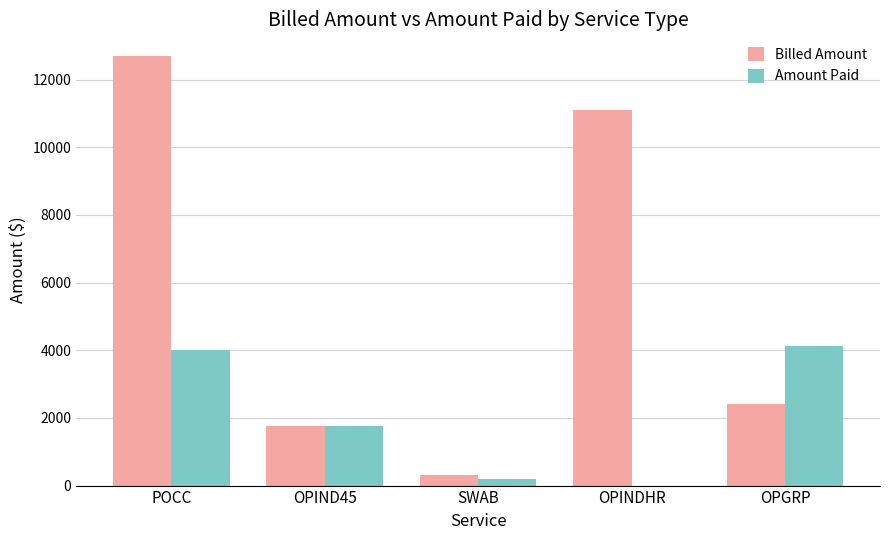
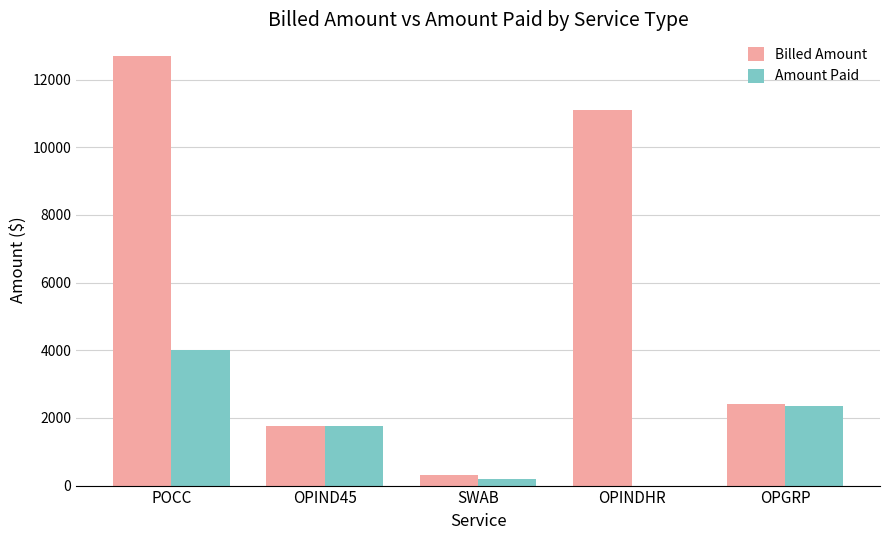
Amount Paid, OPGRP: 4100 -> 2400
